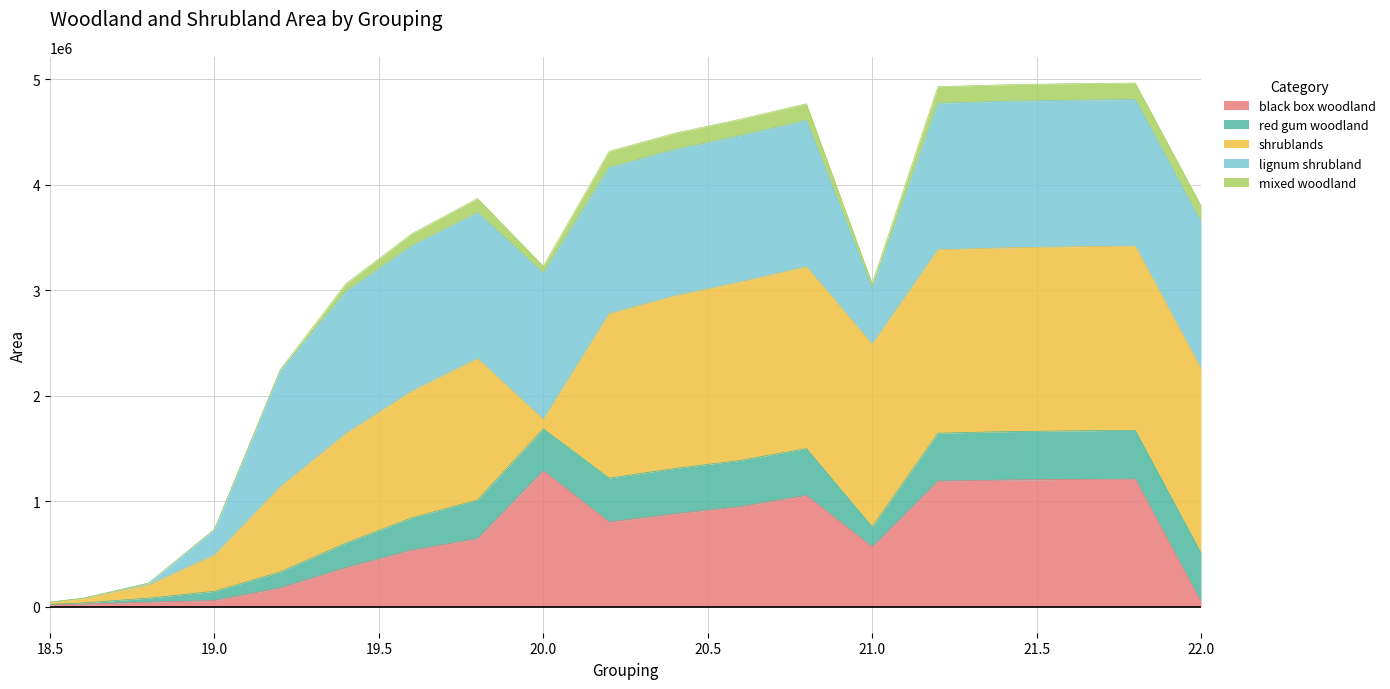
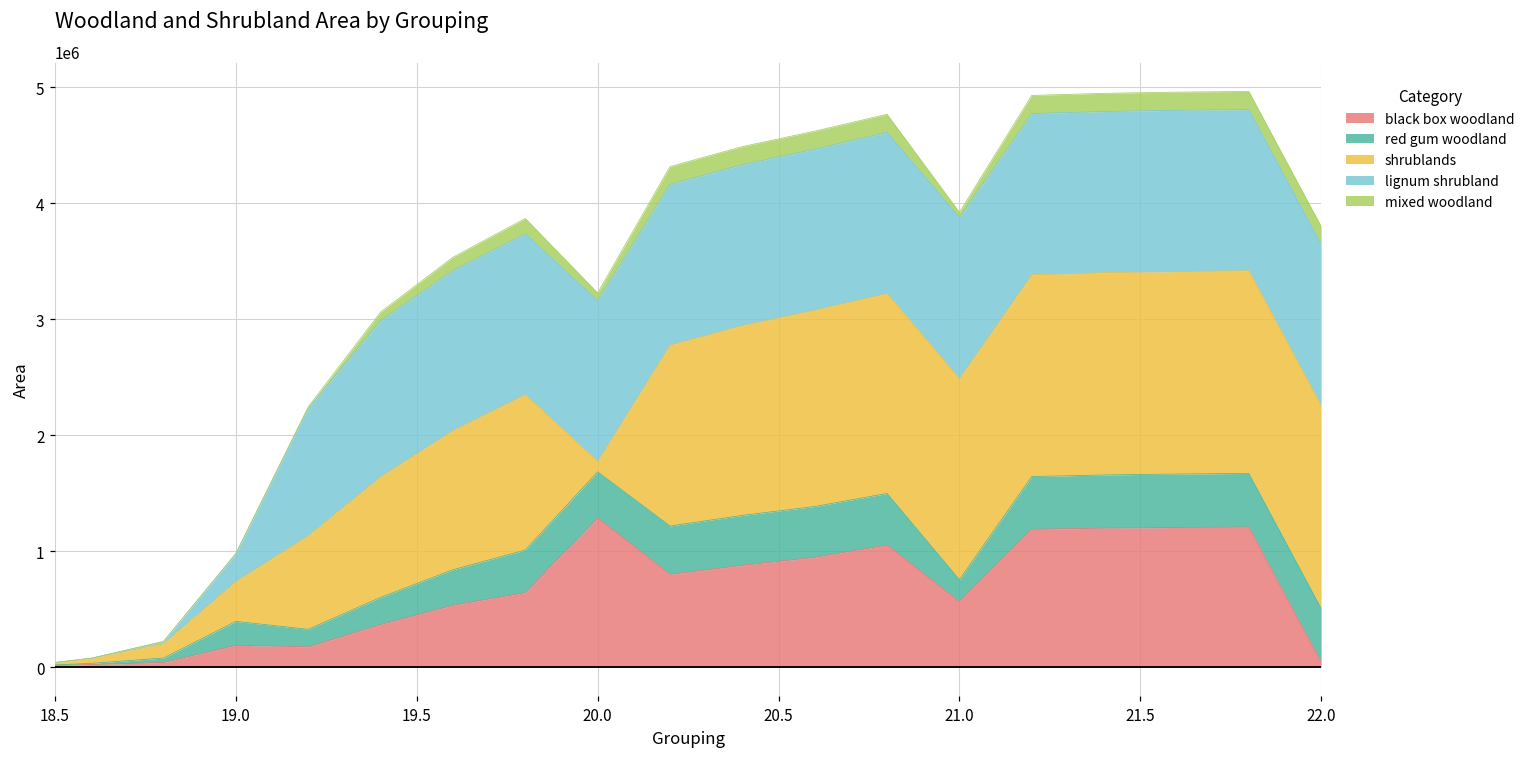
black box woodland, 19.0: 60000 -> 190000
red gum woodland, 19.0: 90000 -> 210000
lignum shrubland, 21.0: 530000 -> 1390000
